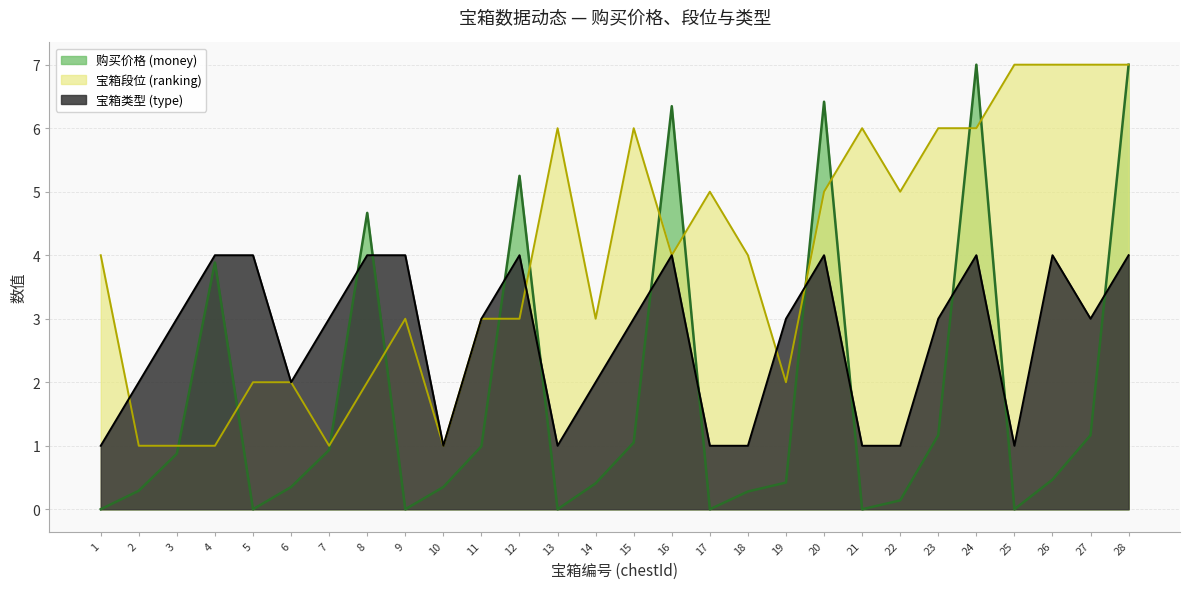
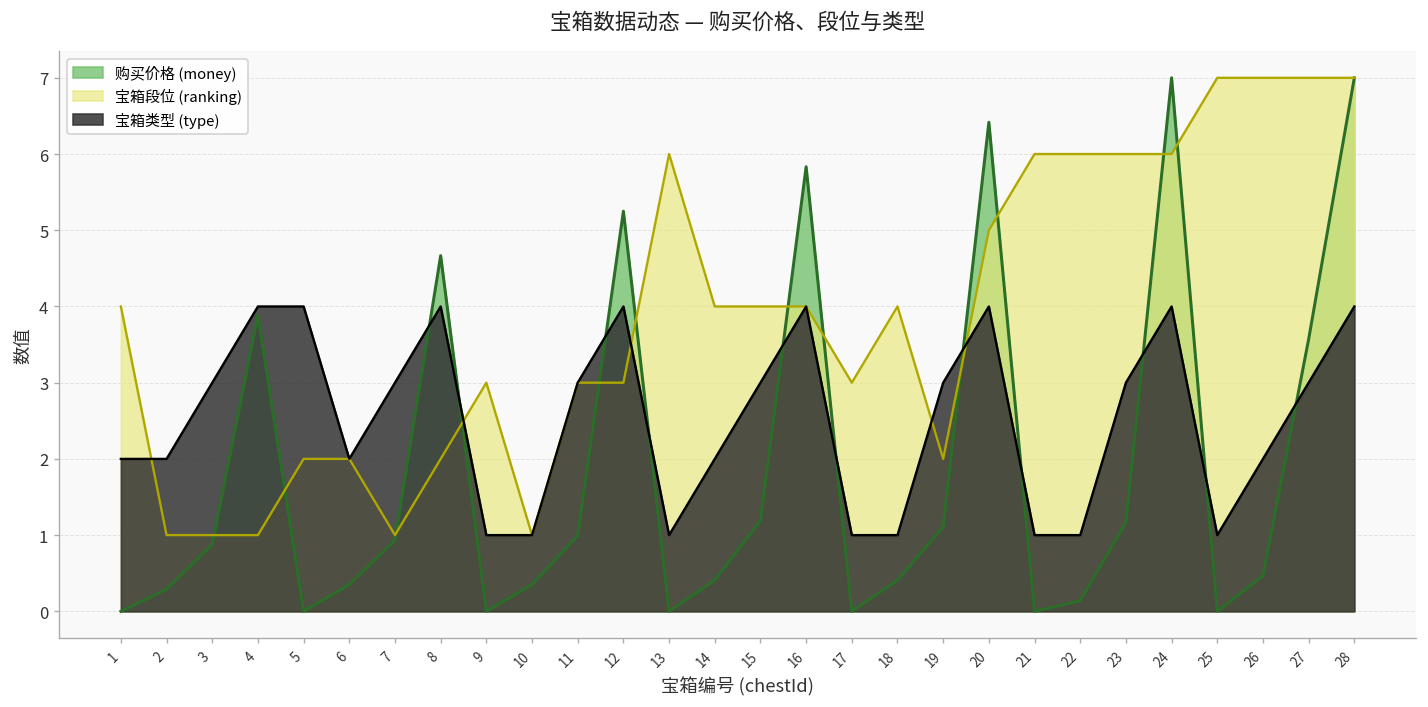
宝箱类型 (type), 1: 1 -> 2
宝箱类型 (type), 9: 4 -> 1
宝箱段位 (ranking), 14: 3 -> 4
购买价格 (money), 15: 1.1 -> 1.2
宝箱段位 (ranking), 15: 6 -> 4
购买价格 (money), 16: 6.3 -> 5.8
宝箱段位 (ranking), 17: 5 -> 3
购买价格 (money), 18: 0.3 -> 0.4
购买价格 (money), 19: 0.4 -> 1.1
宝箱段位 (ranking), 22: 5 -> 6
宝箱类型 (type), 26: 4 -> 2
购买价格 (money), 27: 1.2 -> 3.6
